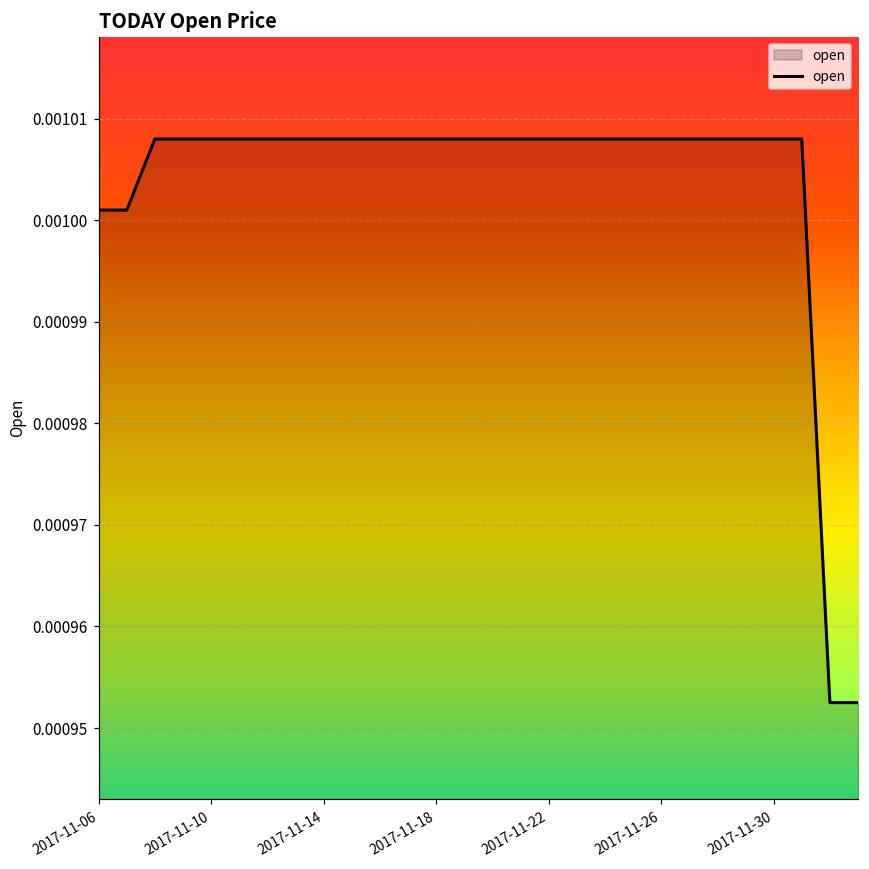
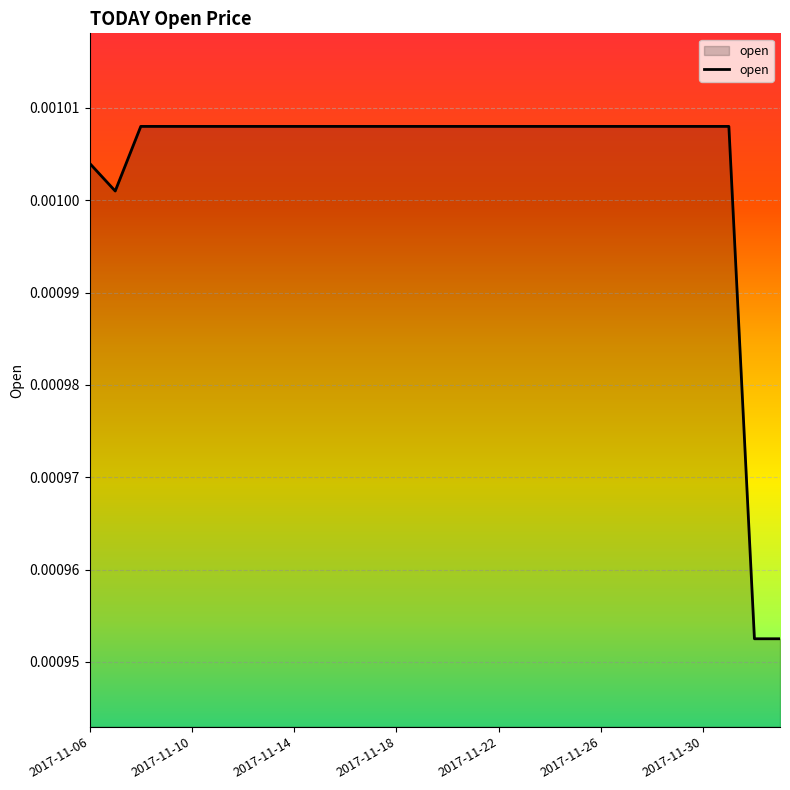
2017-11-06: 0.001001 -> 0.001004
